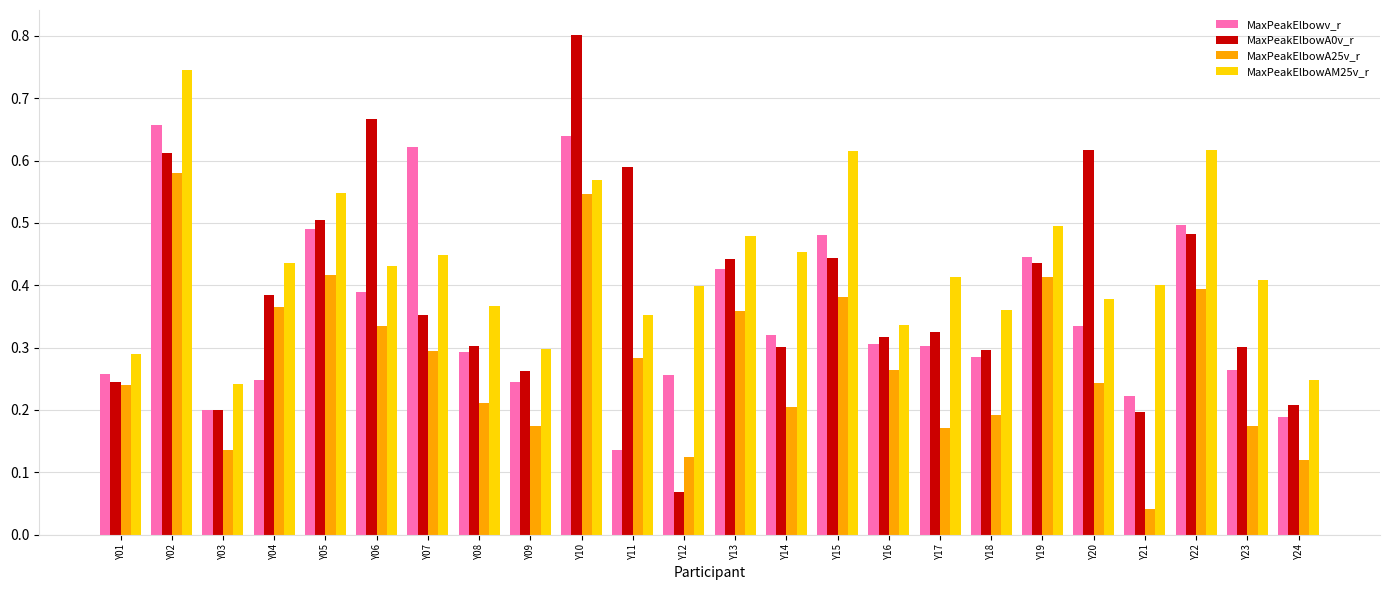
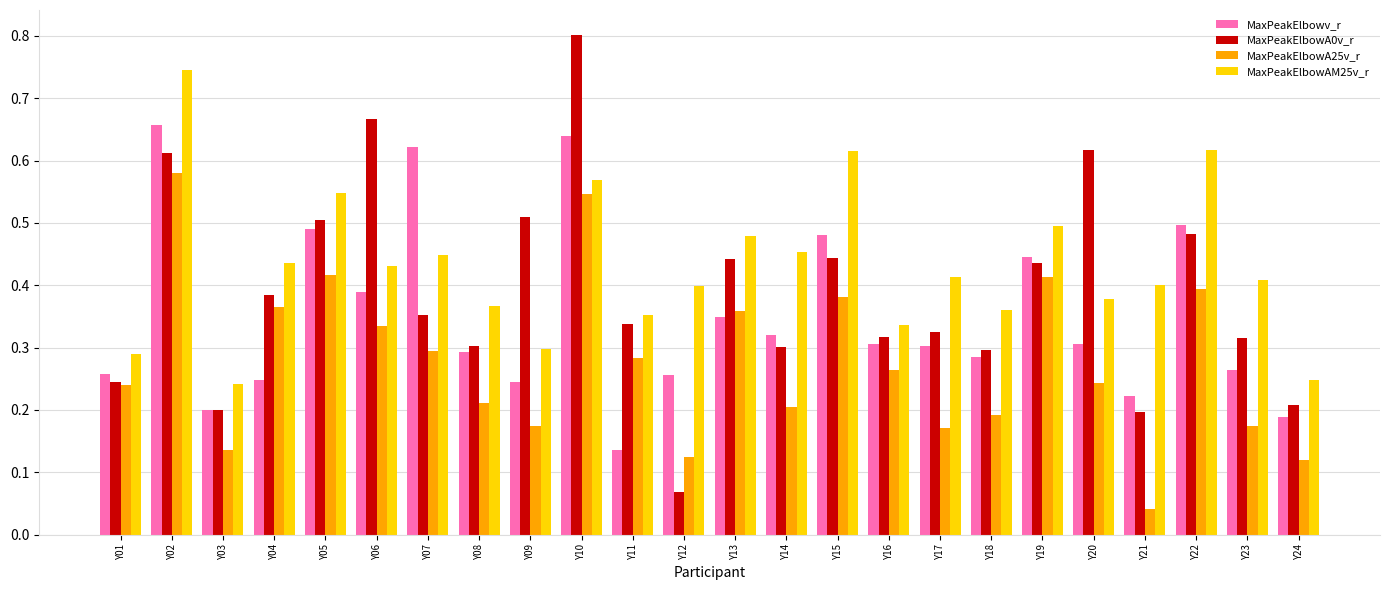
MaxPeakElbowA0v_r, Y09: 0.26 -> 0.51
MaxPeakElbowA0v_r, Y11: 0.59 -> 0.34
MaxPeakElbowv_r, Y13: 0.43 -> 0.35
MaxPeakElbowv_r, Y20: 0.33 -> 0.31
MaxPeakElbowA0v_r, Y23: 0.30 -> 0.32
